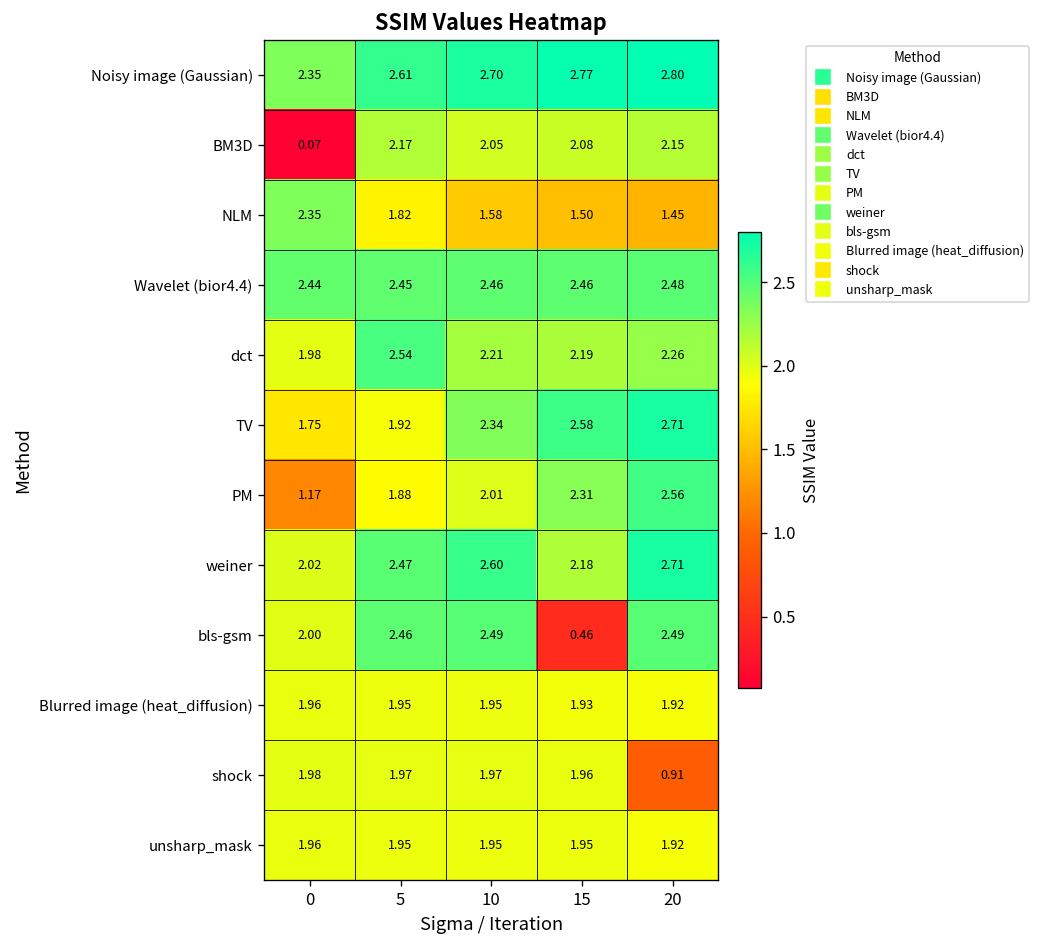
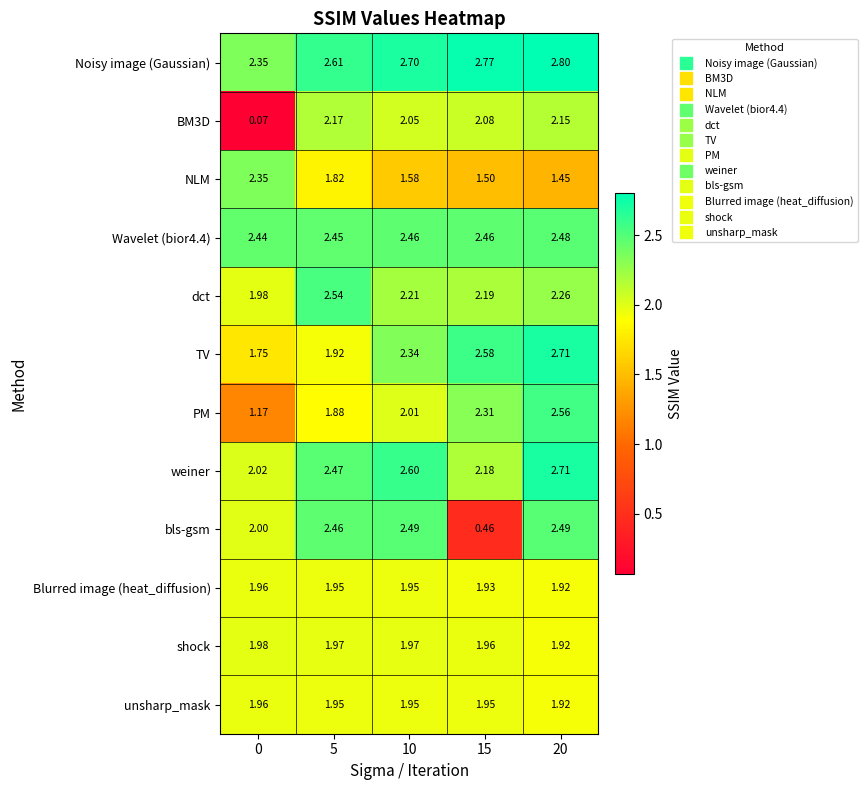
shock, 20: 0.91 -> 1.92
